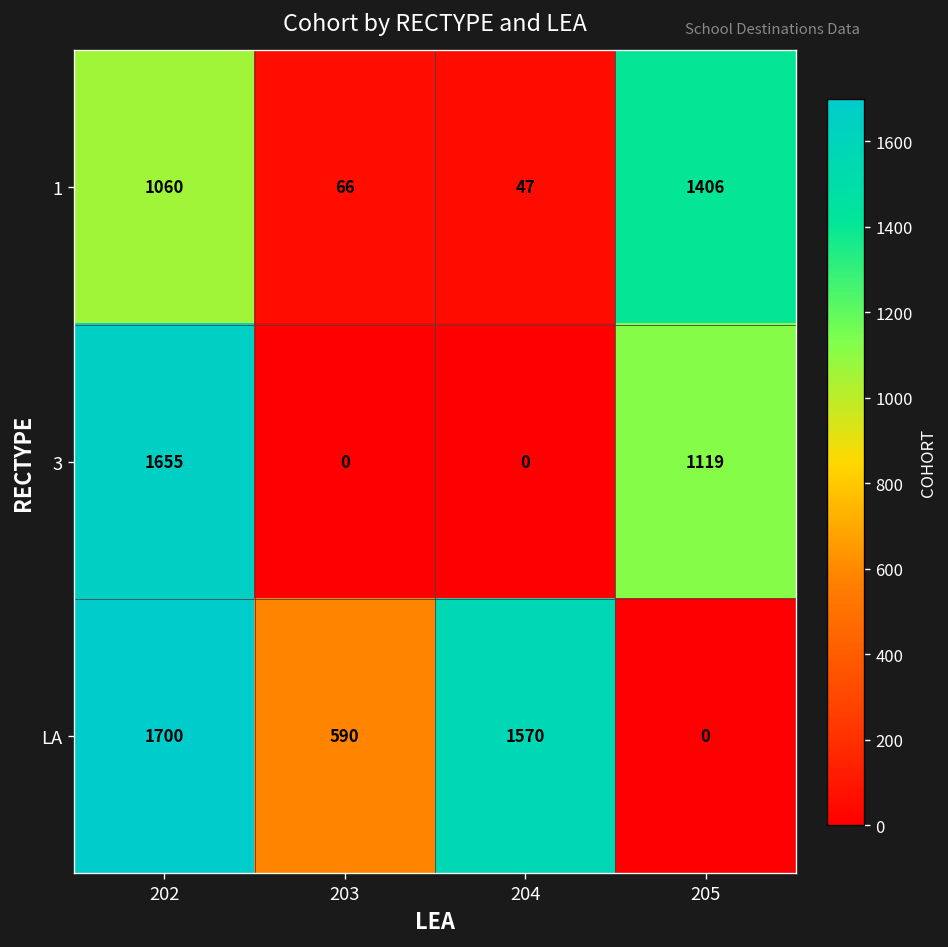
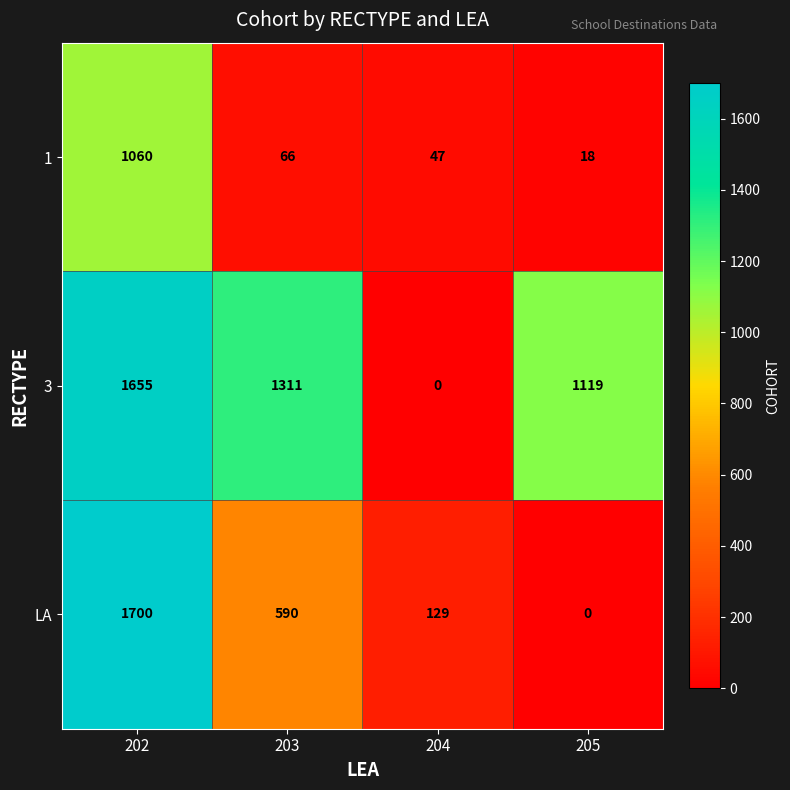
1, 205: 1406 -> 18
3, 203: 0 -> 1311
LA, 204: 1570 -> 129
